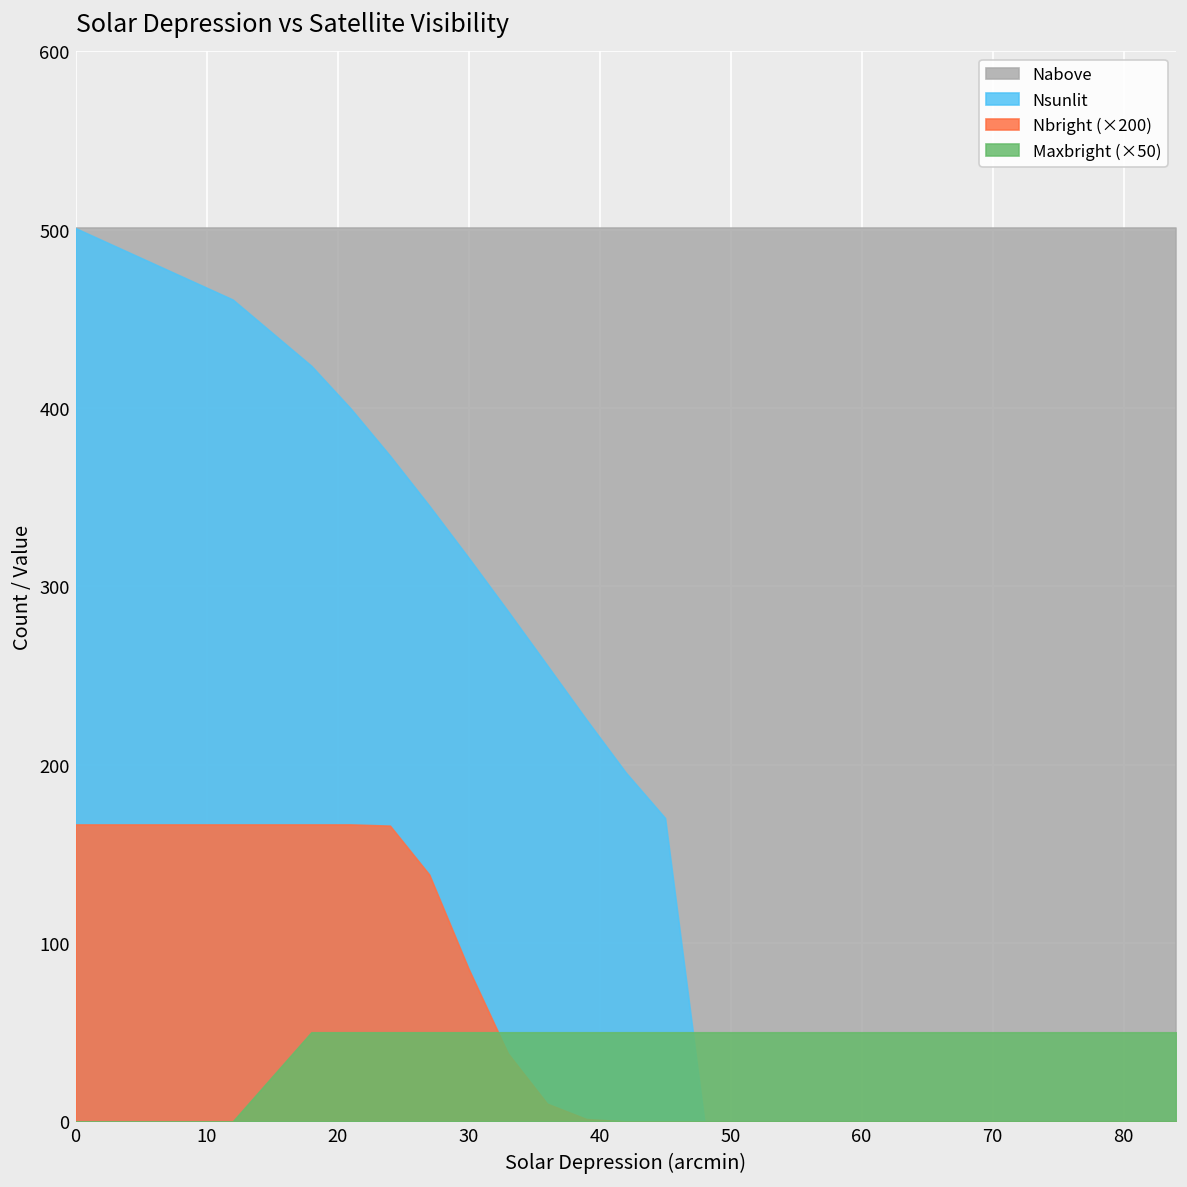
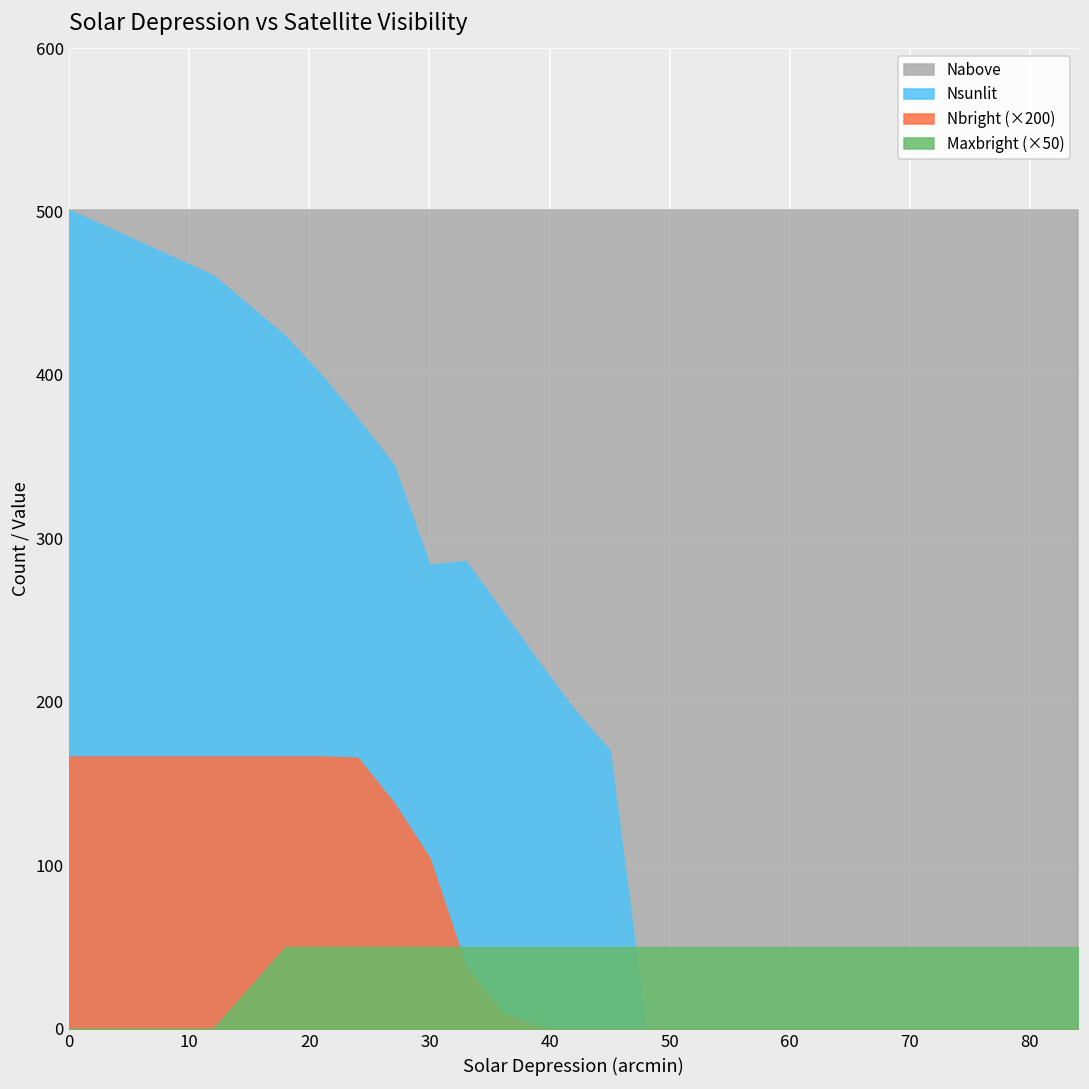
Nsunlit, 30: 316 -> 284
Nbright (×200), 30: 86 -> 104
